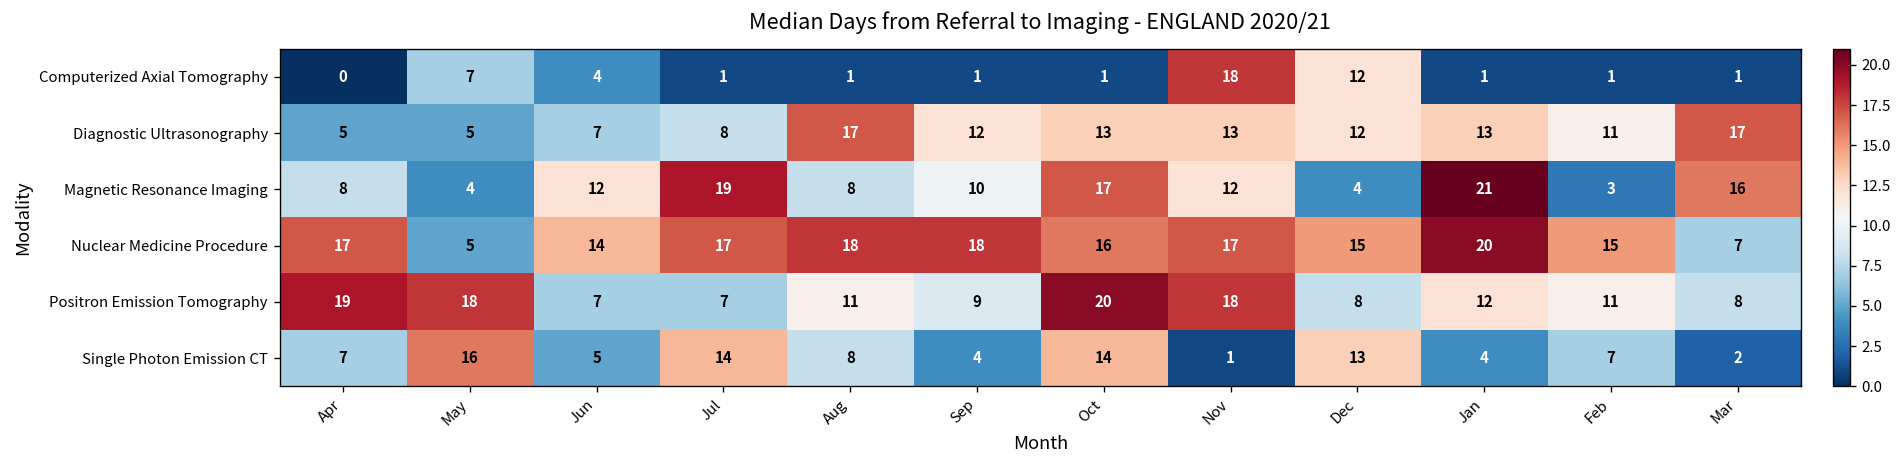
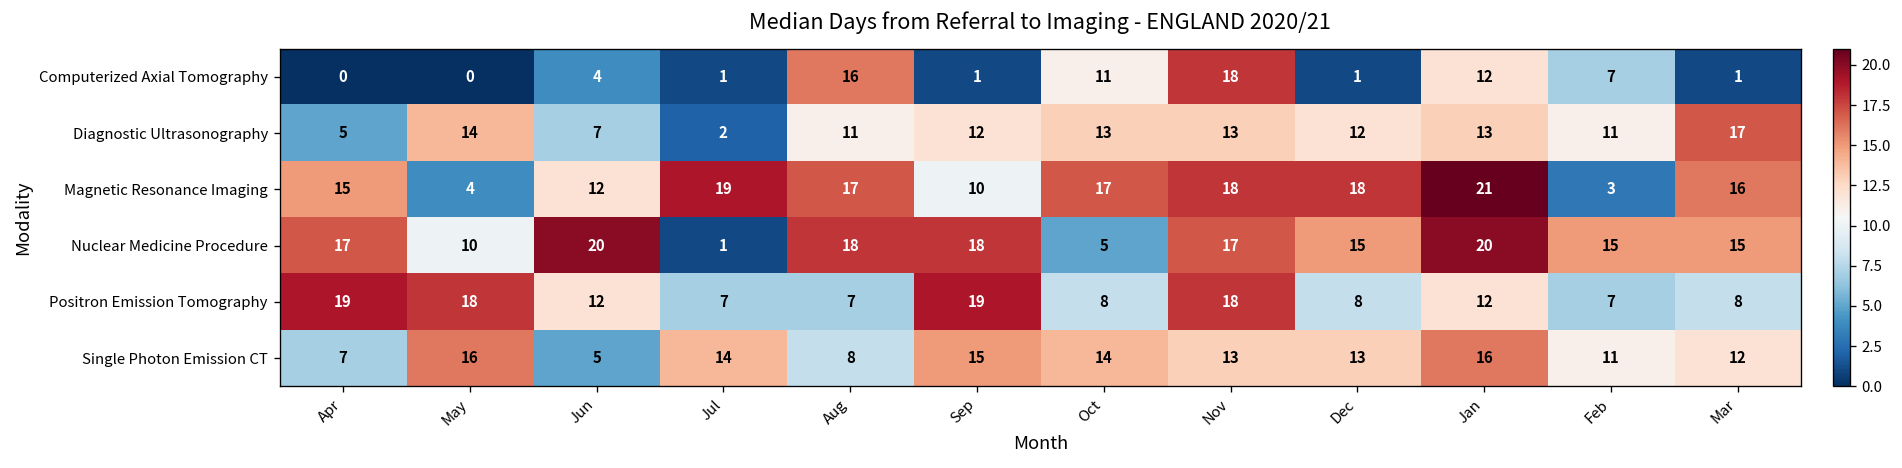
Computerized Axial Tomography, May: 7 -> 0
Computerized Axial Tomography, Aug: 1 -> 16
Computerized Axial Tomography, Oct: 1 -> 11
Computerized Axial Tomography, Dec: 12 -> 1
Computerized Axial Tomography, Jan: 1 -> 12
Computerized Axial Tomography, Feb: 1 -> 7
Diagnostic Ultrasonography, May: 5 -> 14
Diagnostic Ultrasonography, Jul: 8 -> 2
Diagnostic Ultrasonography, Aug: 17 -> 11
Magnetic Resonance Imaging, Apr: 8 -> 15
Magnetic Resonance Imaging, Aug: 8 -> 17
Magnetic Resonance Imaging, Nov: 12 -> 18
Magnetic Resonance Imaging, Dec: 4 -> 18
Nuclear Medicine Procedure, May: 5 -> 10
Nuclear Medicine Procedure, Jun: 14 -> 20
Nuclear Medicine Procedure, Jul: 17 -> 1
Nuclear Medicine Procedure, Oct: 16 -> 5
Nuclear Medicine Procedure, Mar: 7 -> 15
Positron Emission Tomography, Jun: 7 -> 12
Positron Emission Tomography, Aug: 11 -> 7
Positron Emission Tomography, Sep: 9 -> 19
Positron Emission Tomography, Oct: 20 -> 8
Positron Emission Tomography, Feb: 11 -> 7
Single Photon Emission CT, Sep: 4 -> 15
Single Photon Emission CT, Nov: 1 -> 13
Single Photon Emission CT, Jan: 4 -> 16
Single Photon Emission CT, Feb: 7 -> 11
Single Photon Emission CT, Mar: 2 -> 12
